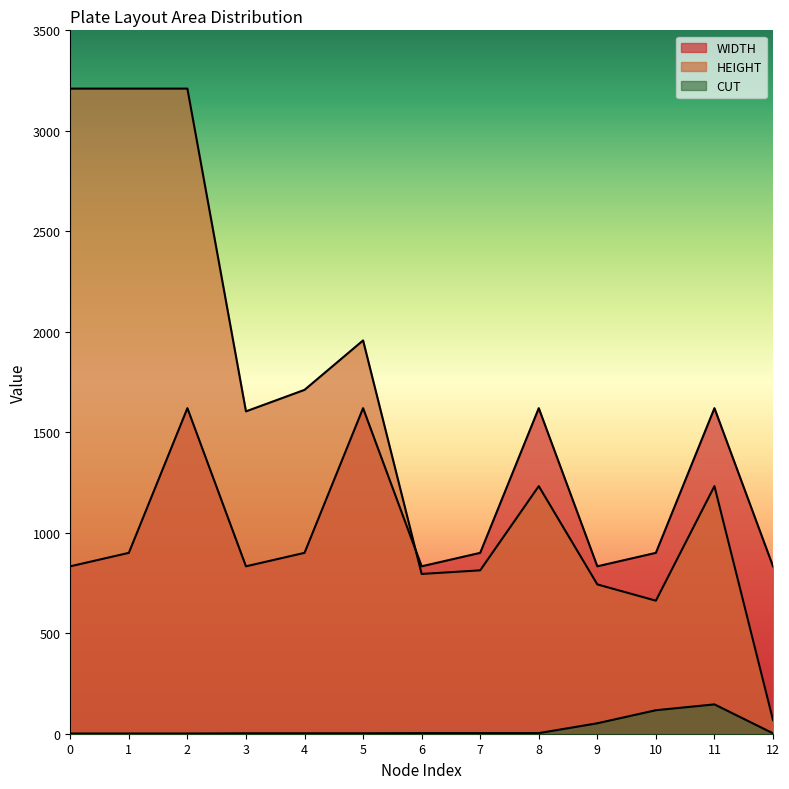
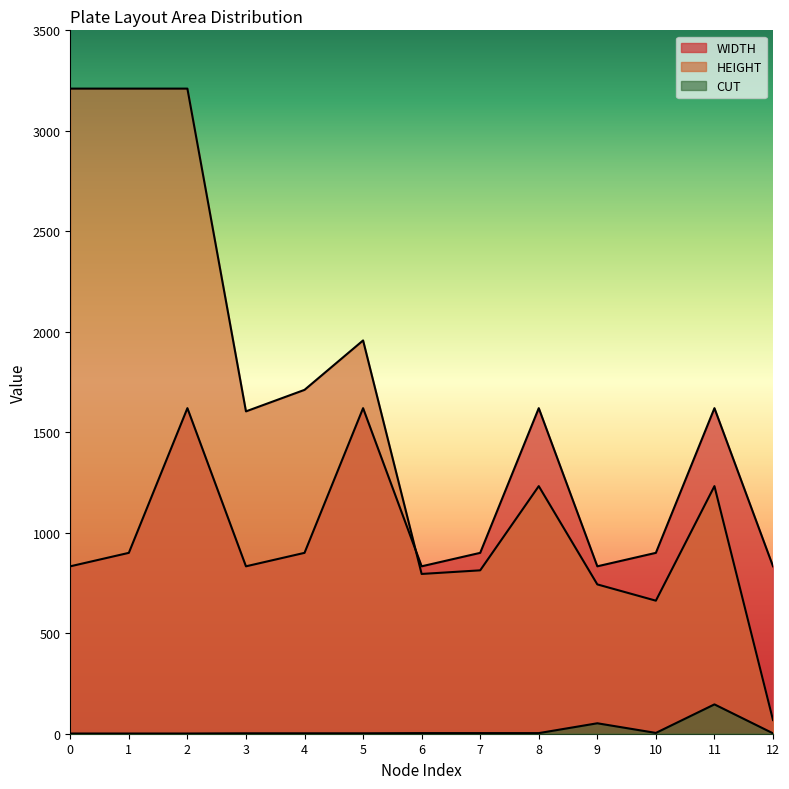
CUT, 10: 120 -> 0
